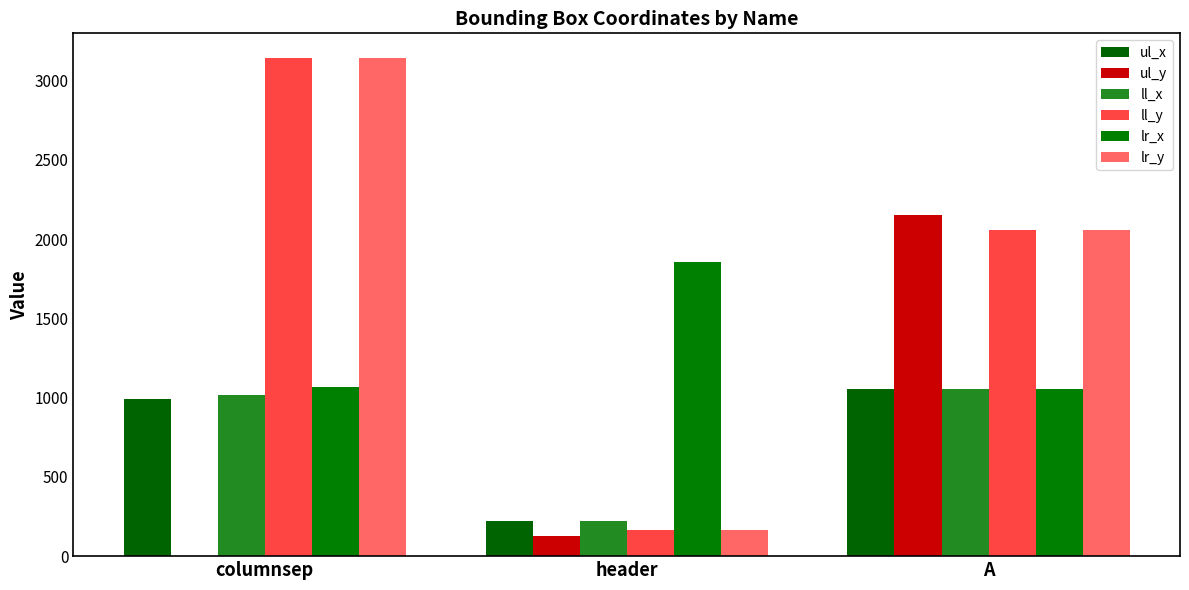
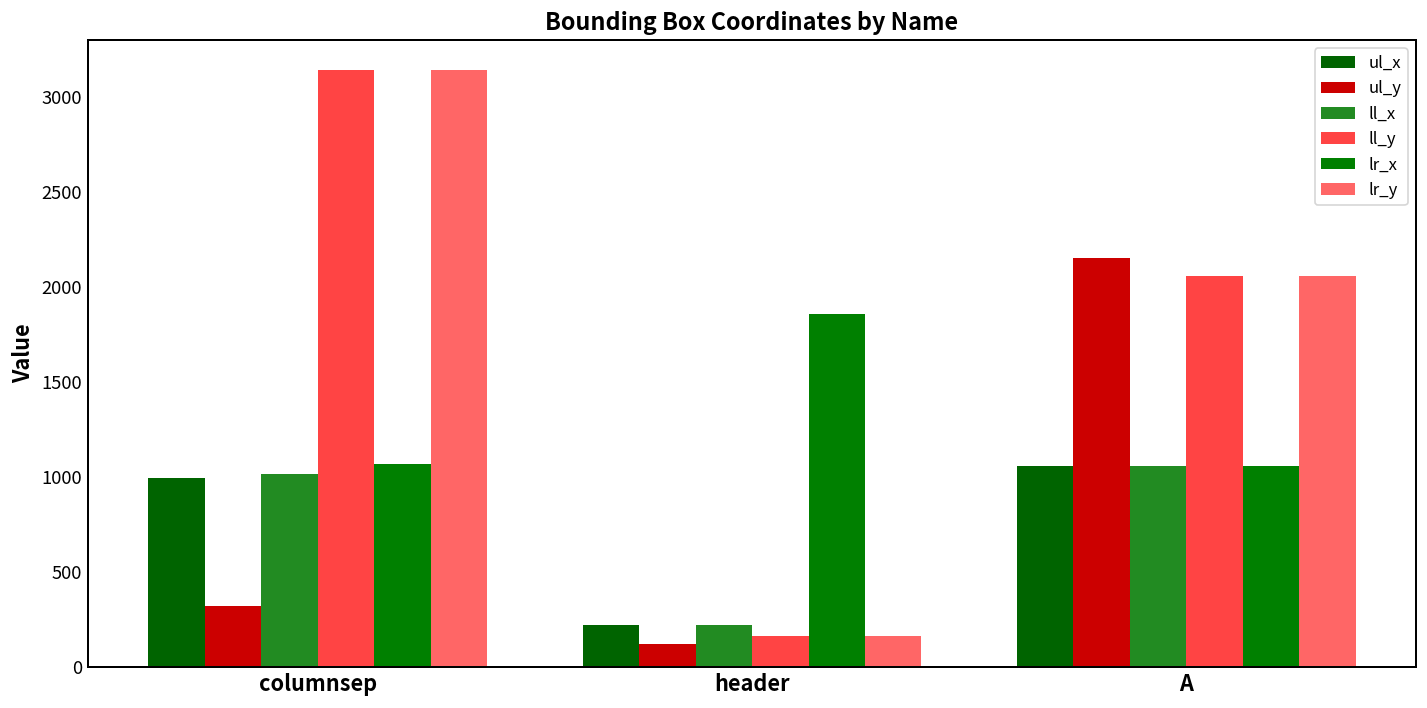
ul_y, columnsep: 0 -> 320
